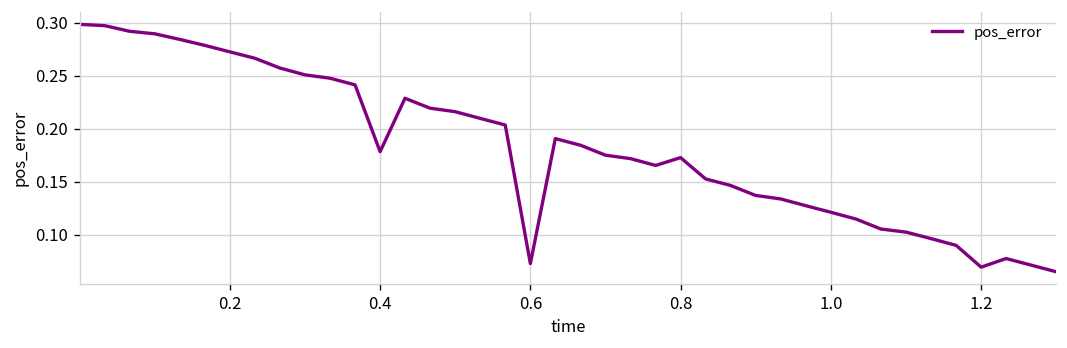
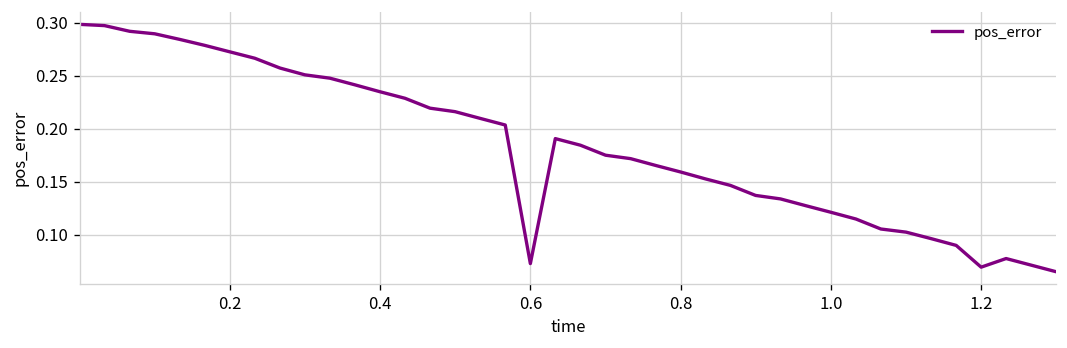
0.4: 0.18 -> 0.23
0.8: 0.17 -> 0.16
